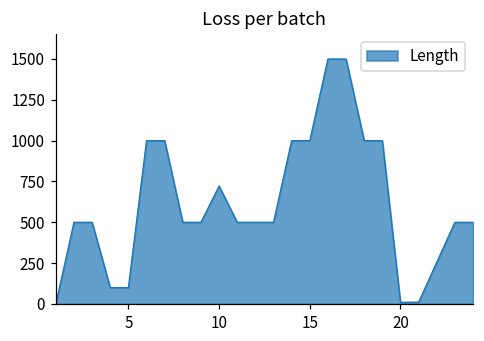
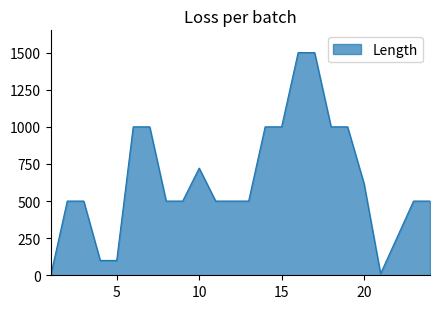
20: 10 -> 620
